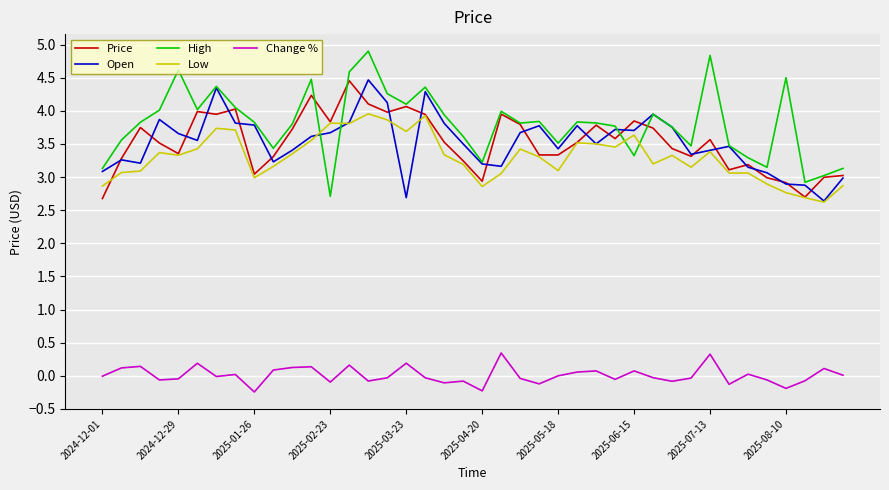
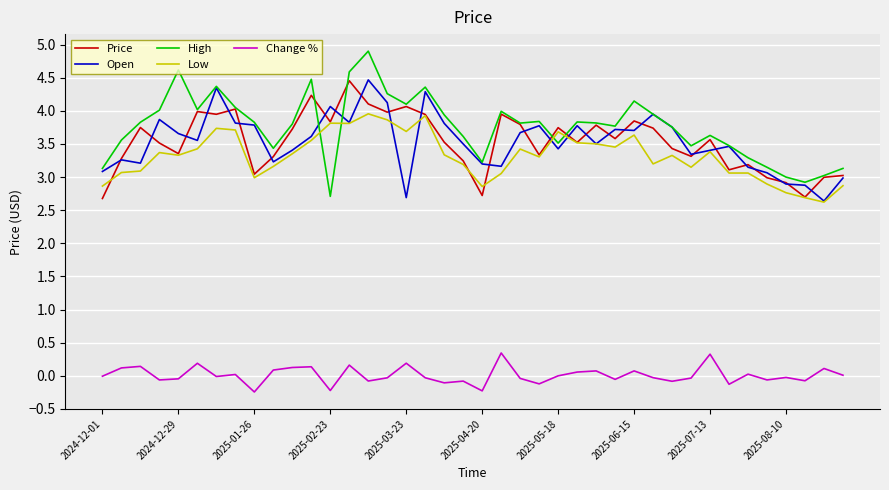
Open, 2025-02-23: 3.7 -> 4.1
Change %, 2025-02-23: -0.1 -> -0.2
Price, 2025-04-20: 2.9 -> 2.7
Price, 2025-05-18: 3.3 -> 3.7
Low, 2025-05-18: 3.1 -> 3.7
High, 2025-06-15: 3.3 -> 4.1
High, 2025-07-13: 4.8 -> 3.6
High, 2025-08-10: 4.5 -> 3.0
Change %, 2025-08-10: -0.2 -> 0.0
